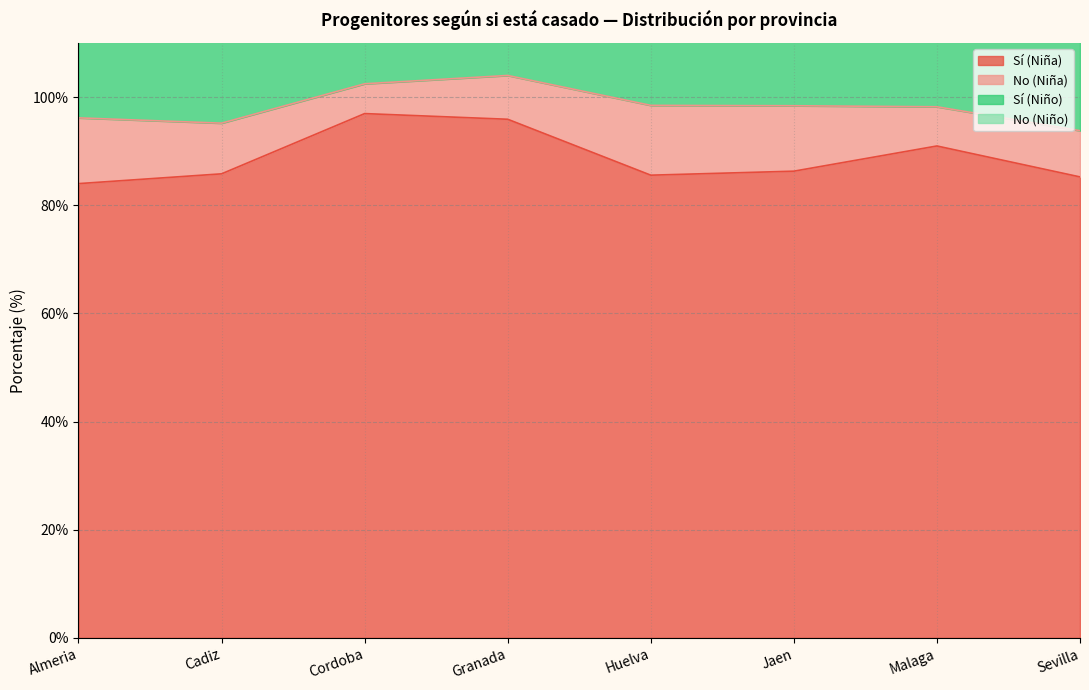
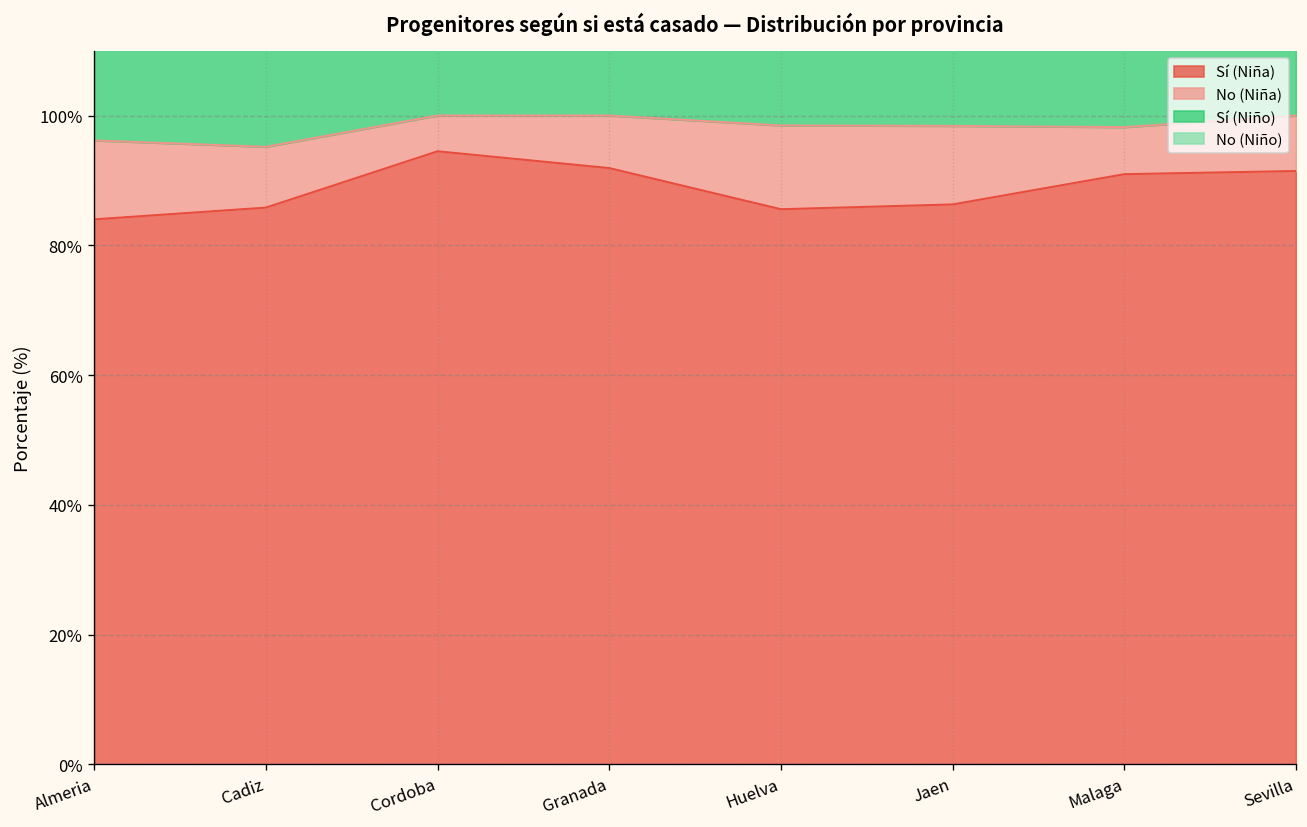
Sí (Niña), Cordoba: 97% -> 94%
Sí (Niña), Granada: 96% -> 92%
Sí (Niña), Sevilla: 85% -> 91%
